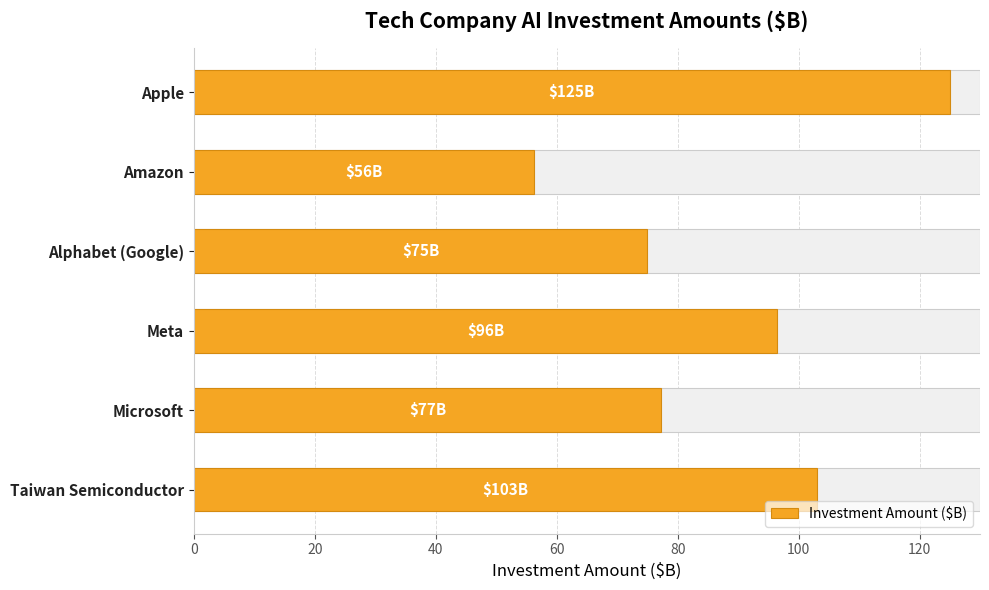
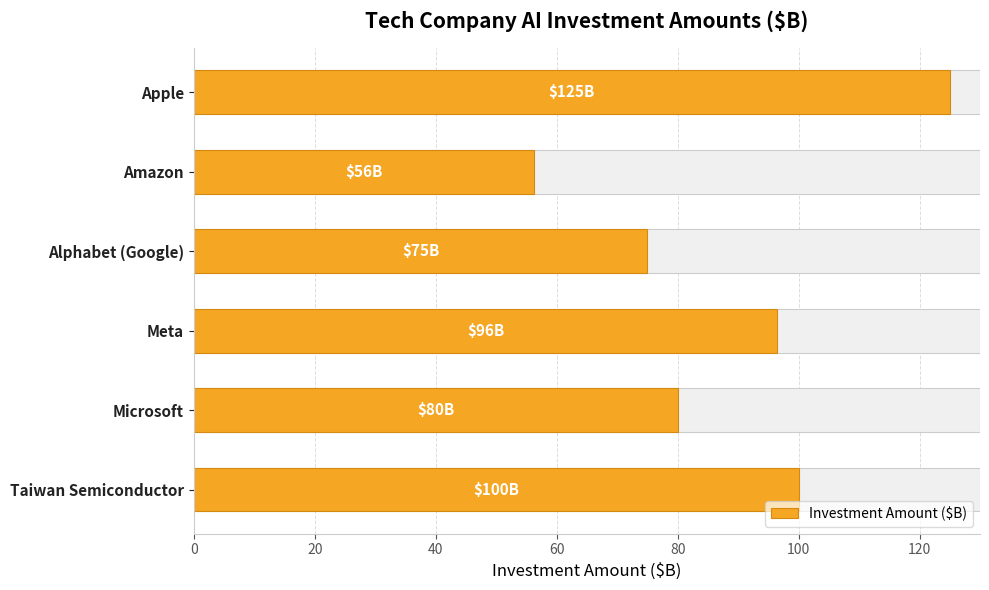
Investment Amount ($B), Microsoft: $77B -> $80B
Investment Amount ($B), Taiwan Semiconductor: $103B -> $100B
